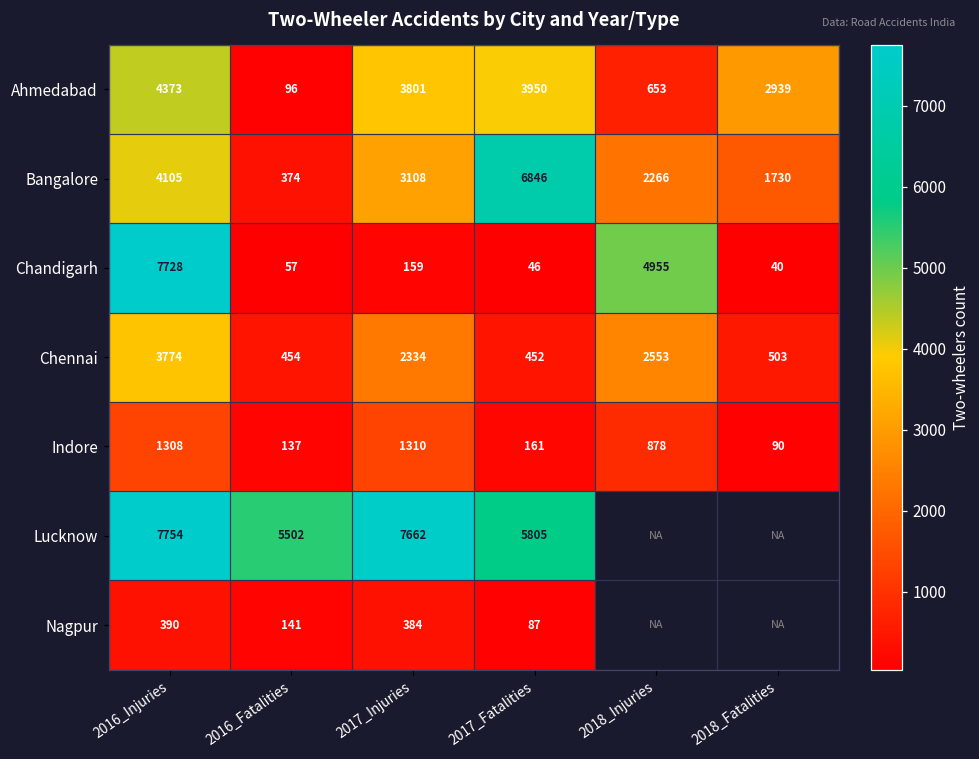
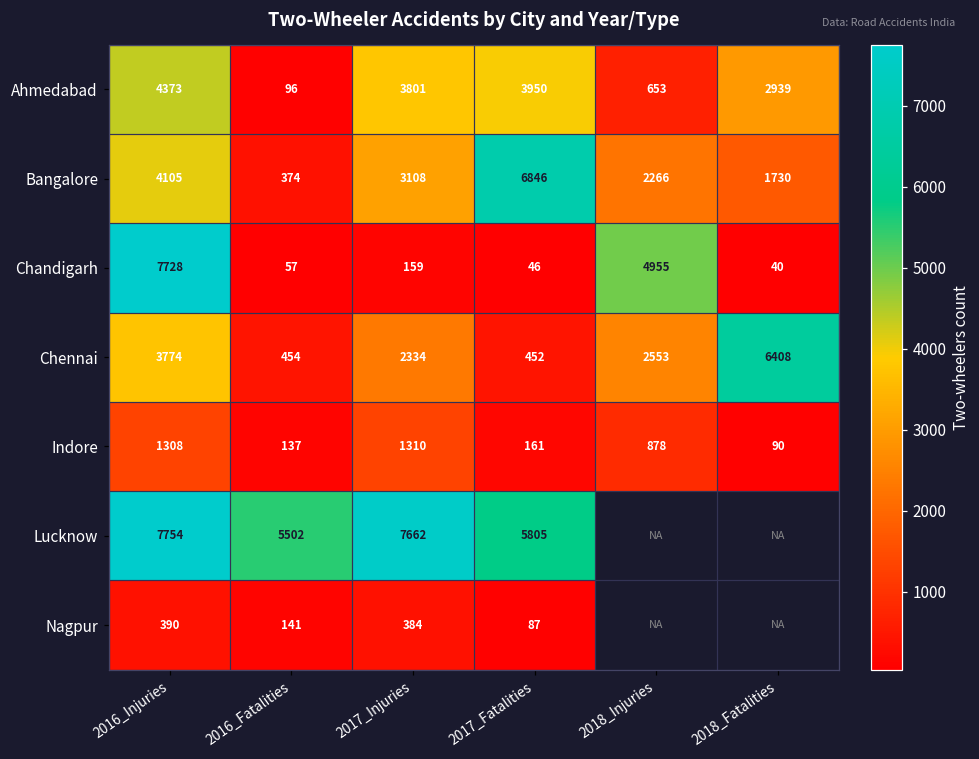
Chennai, 2018_Fatalities: 503 -> 6408
